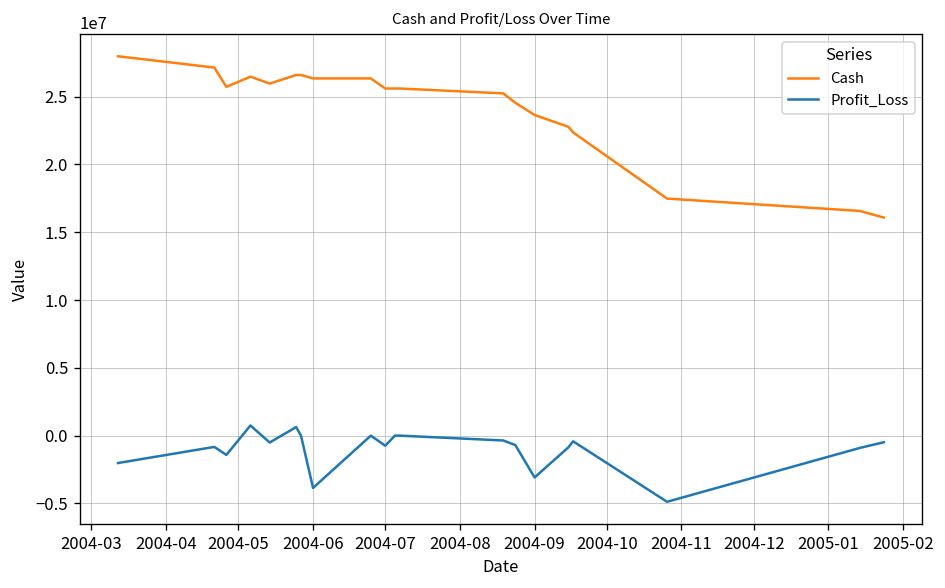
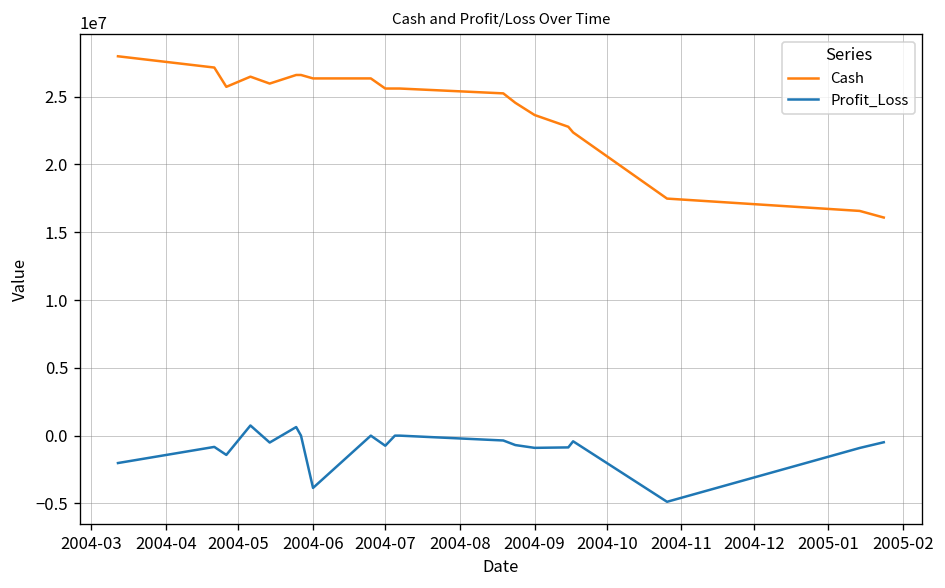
Profit_Loss, 2004-09: -3100000 -> -900000
